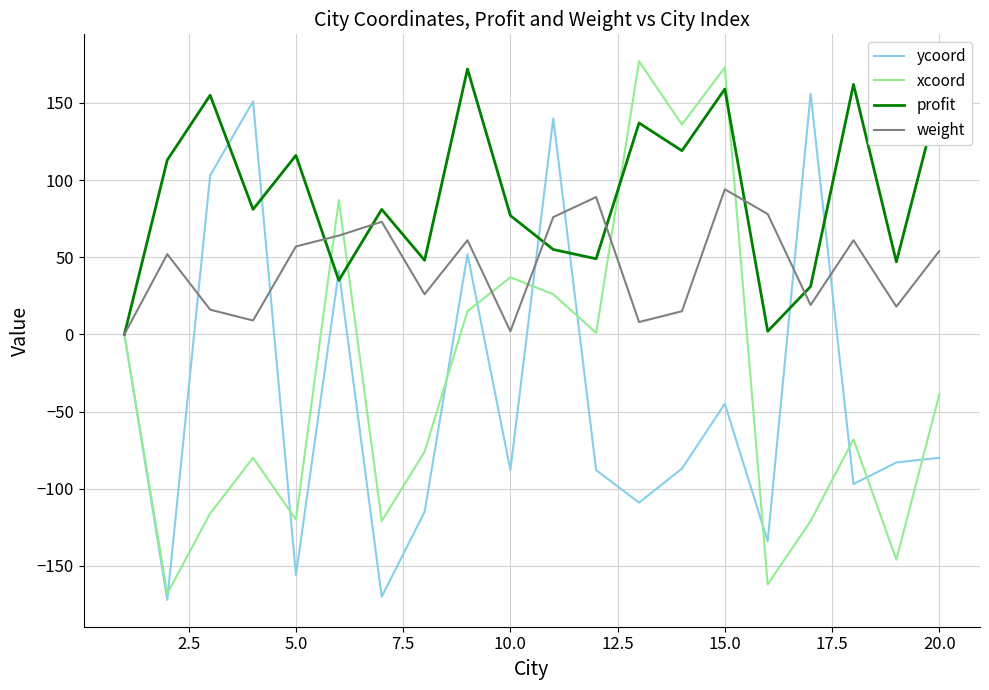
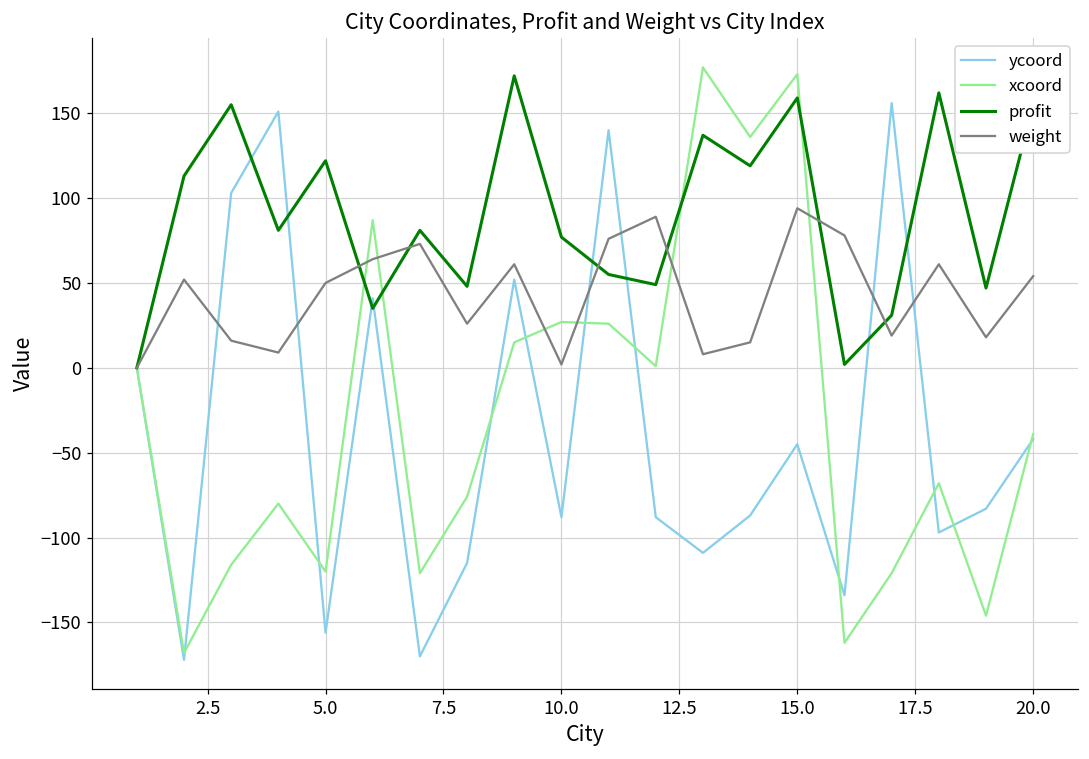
profit, 5.0: 116 -> 122
weight, 5.0: 57 -> 50
xcoord, 10.0: 37 -> 27
ycoord, 20.0: -80 -> -42
